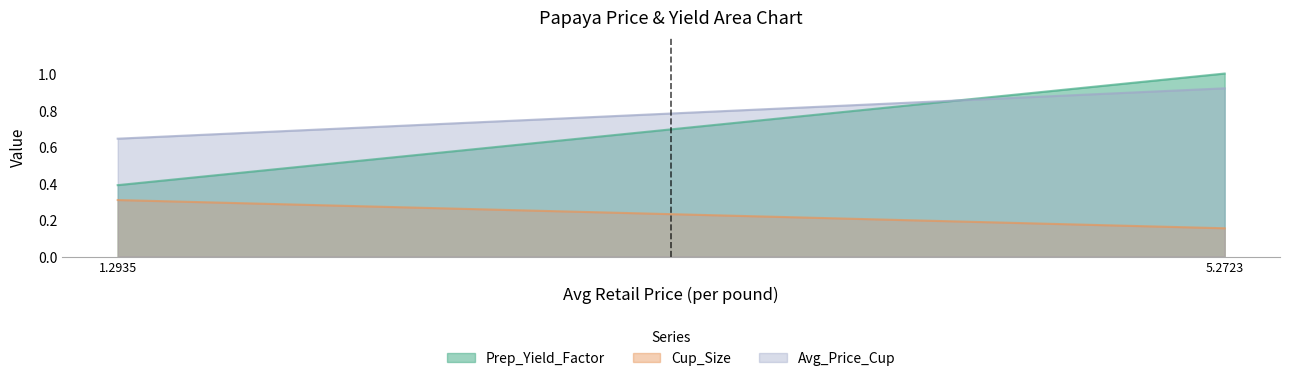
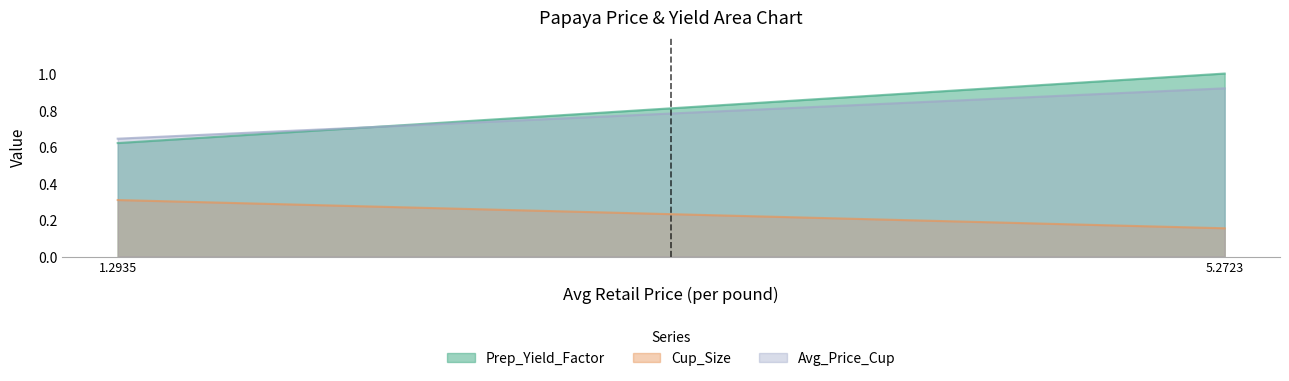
Prep_Yield_Factor, 1.2935: 0.39 -> 0.62
